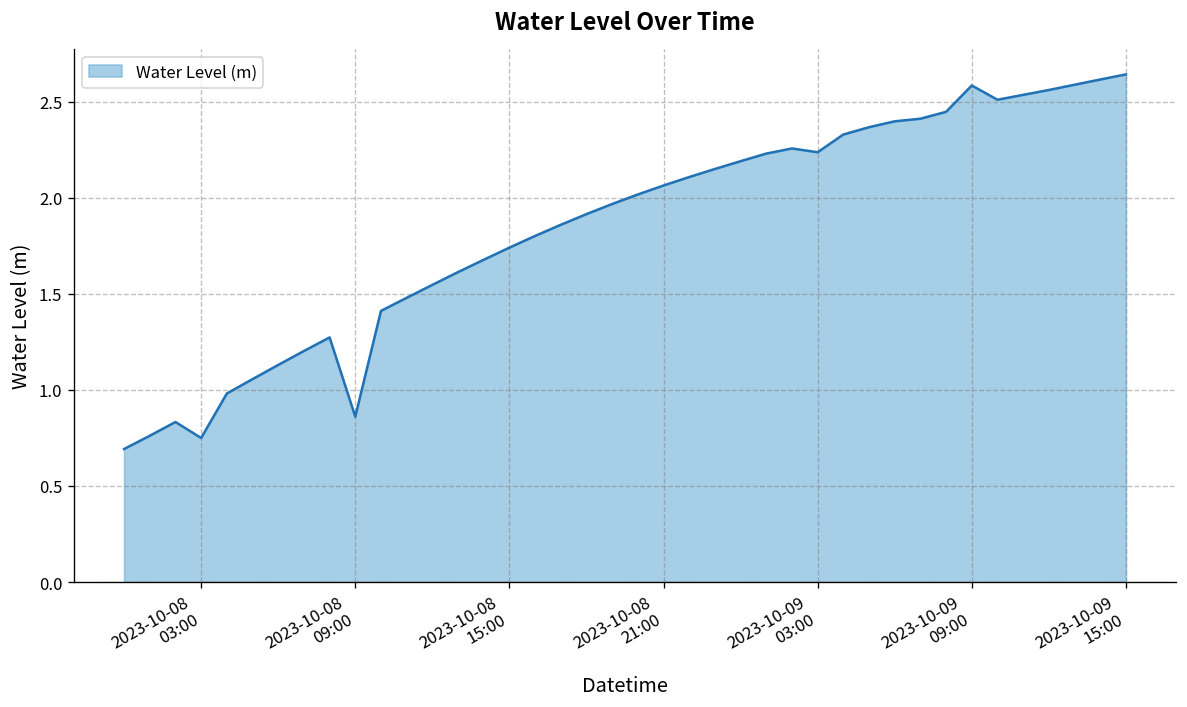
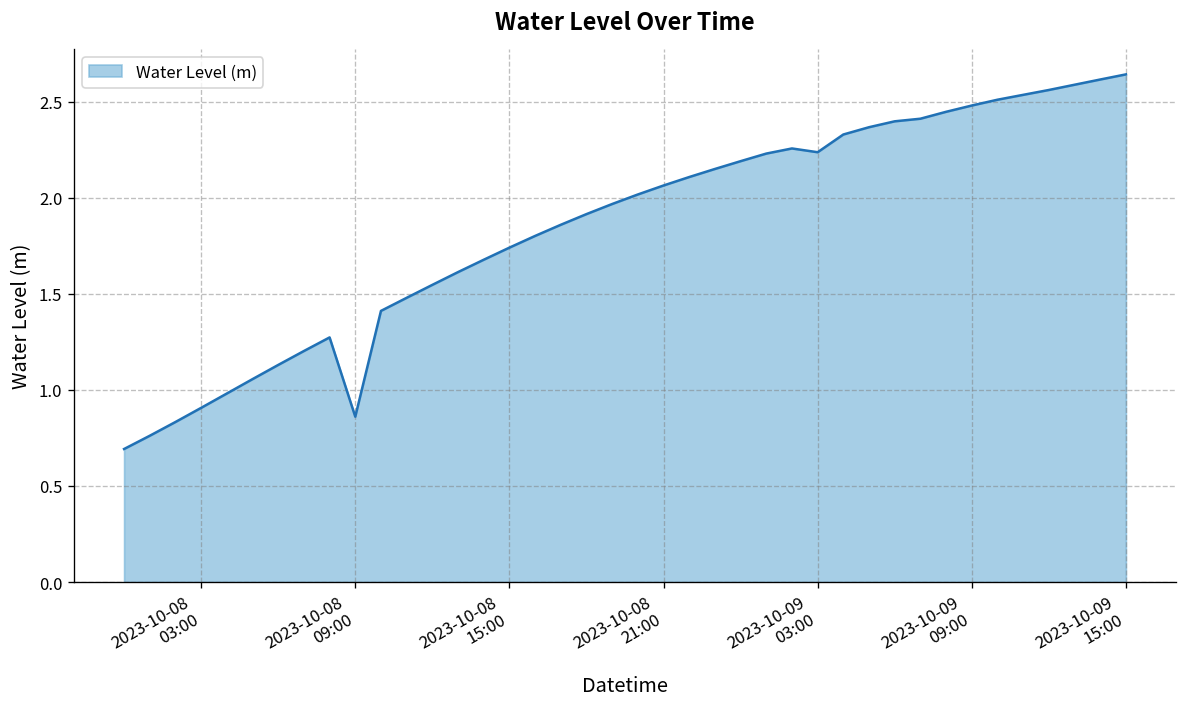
2023-10-08 03:00: 0.75 -> 0.91
2023-10-09 09:00: 2.58 -> 2.48
